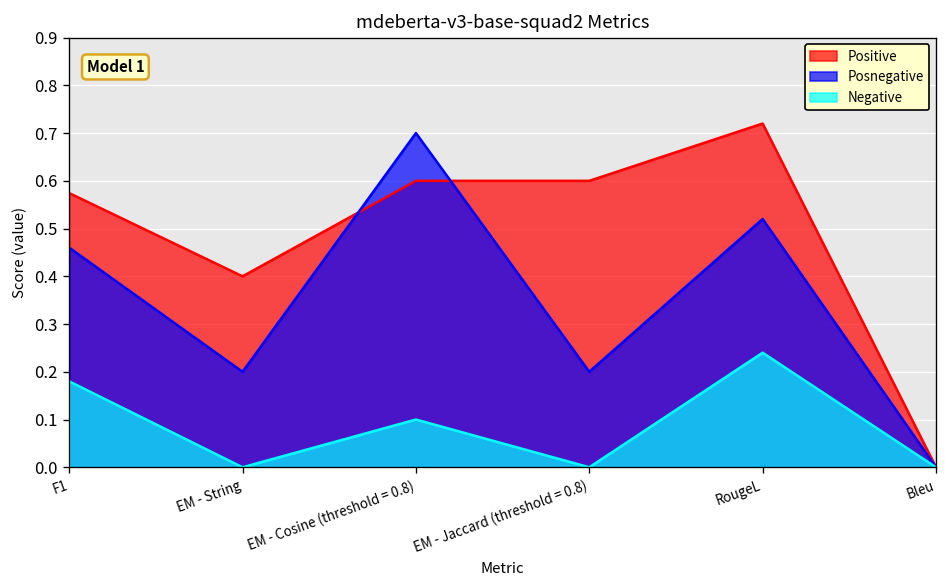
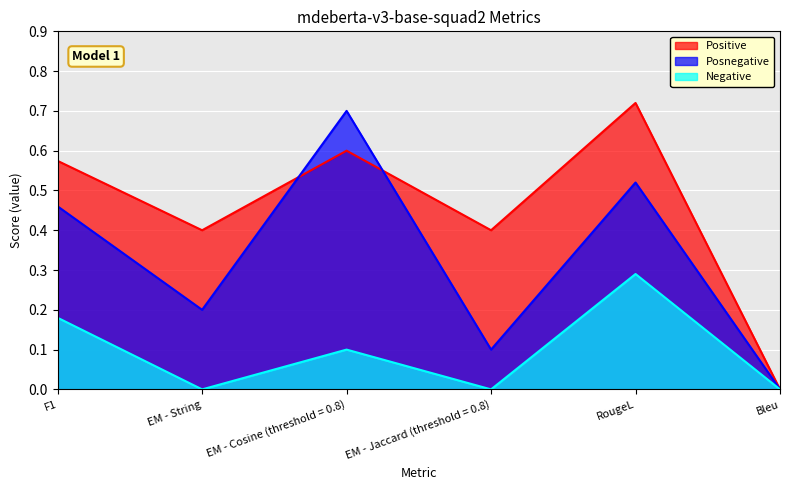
Positive, EM - Jaccard (threshold = 0.8): 0.6 -> 0.4
Posnegative, EM - Jaccard (threshold = 0.8): 0.2 -> 0.1
Negative, RougeL: 0.24 -> 0.29
